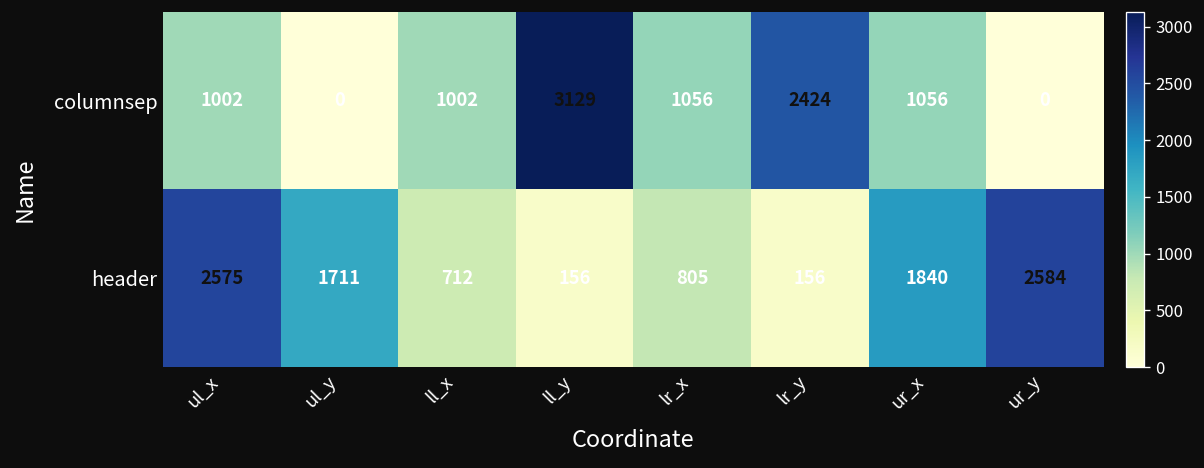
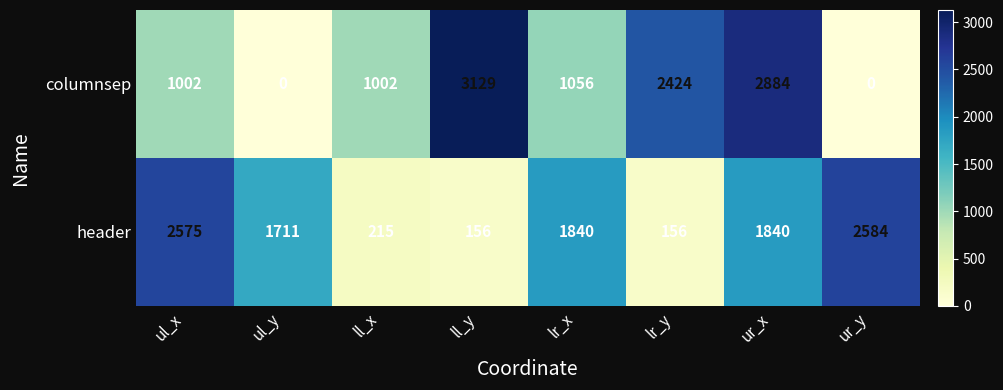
columnsep, ur_x: 1056 -> 2884
header, ll_x: 712 -> 215
header, lr_x: 805 -> 1840
